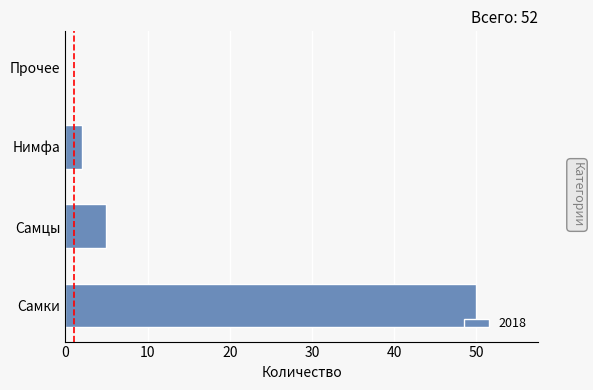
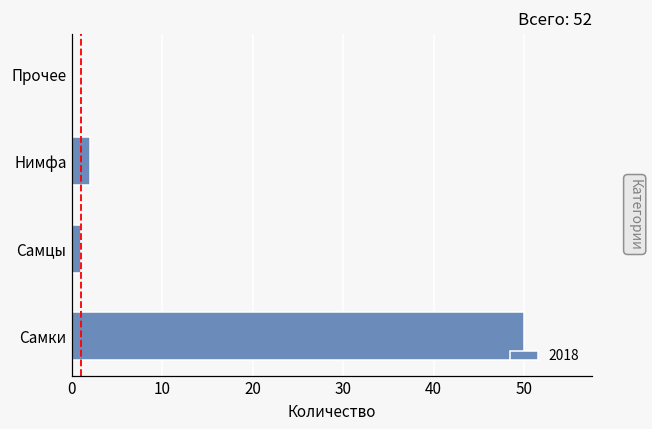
Самцы: 5 -> 1
